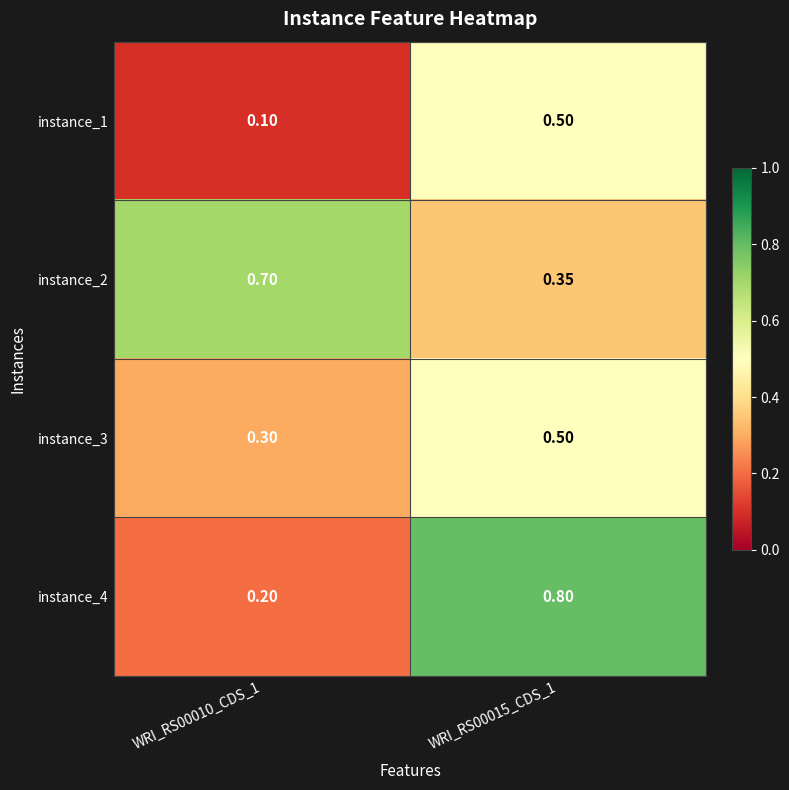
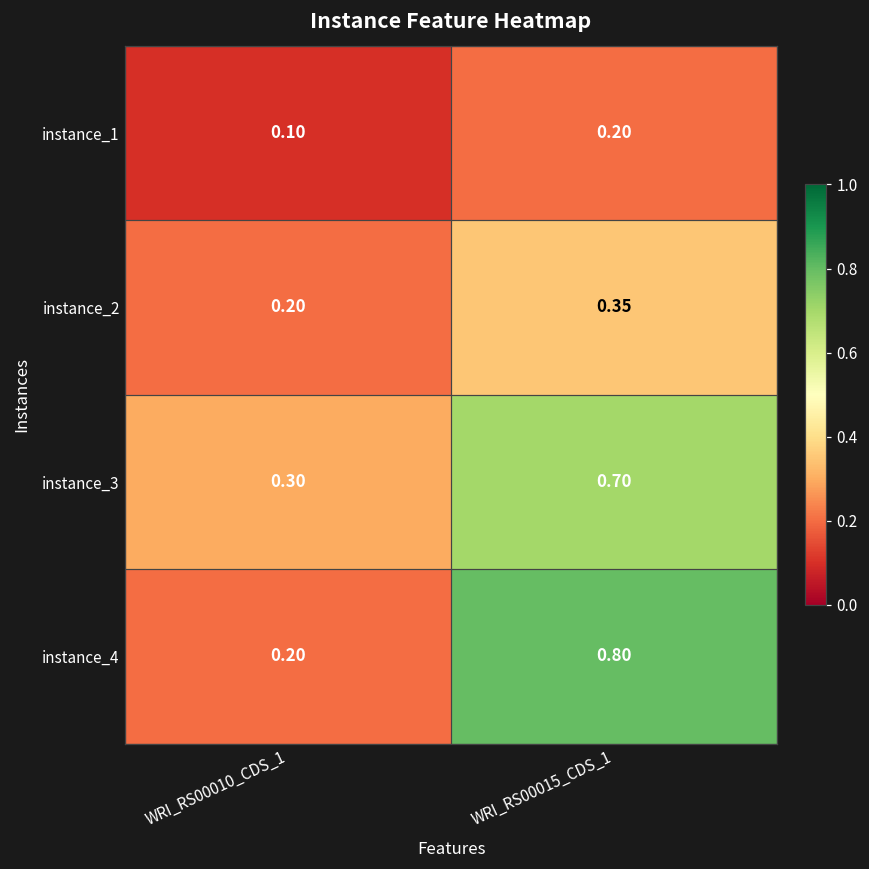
instance_1, WRI_RS00015_CDS_1: 0.50 -> 0.20
instance_2, WRI_RS00010_CDS_1: 0.70 -> 0.20
instance_3, WRI_RS00015_CDS_1: 0.50 -> 0.70
